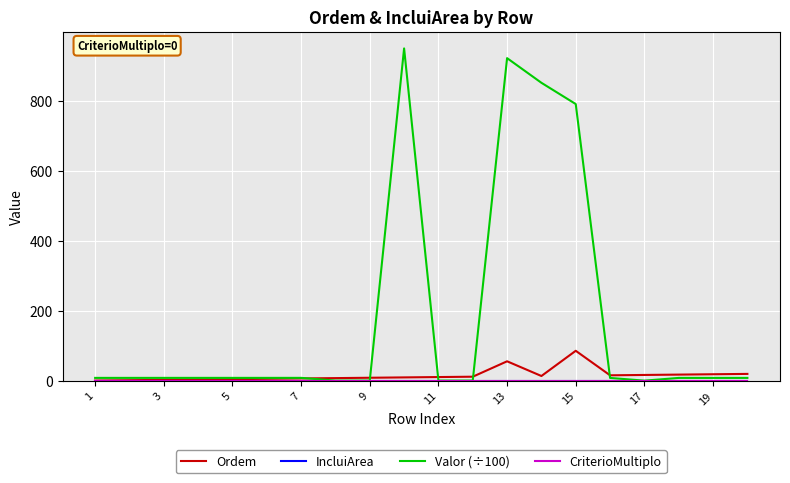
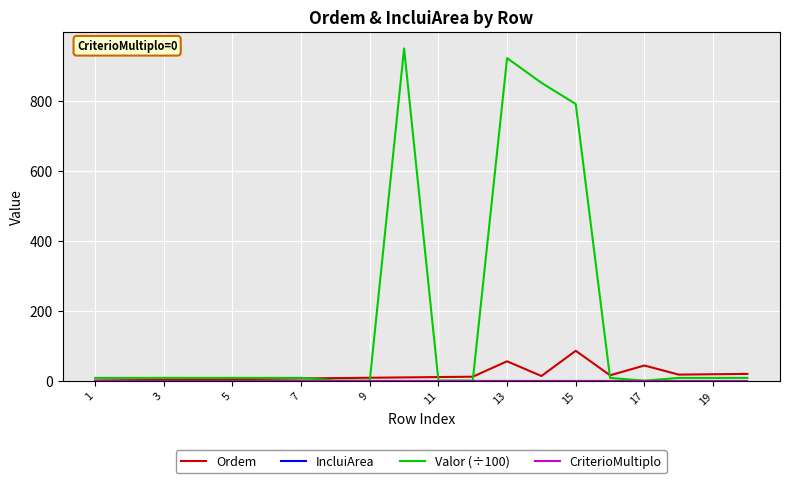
Ordem, 17: 20 -> 40
